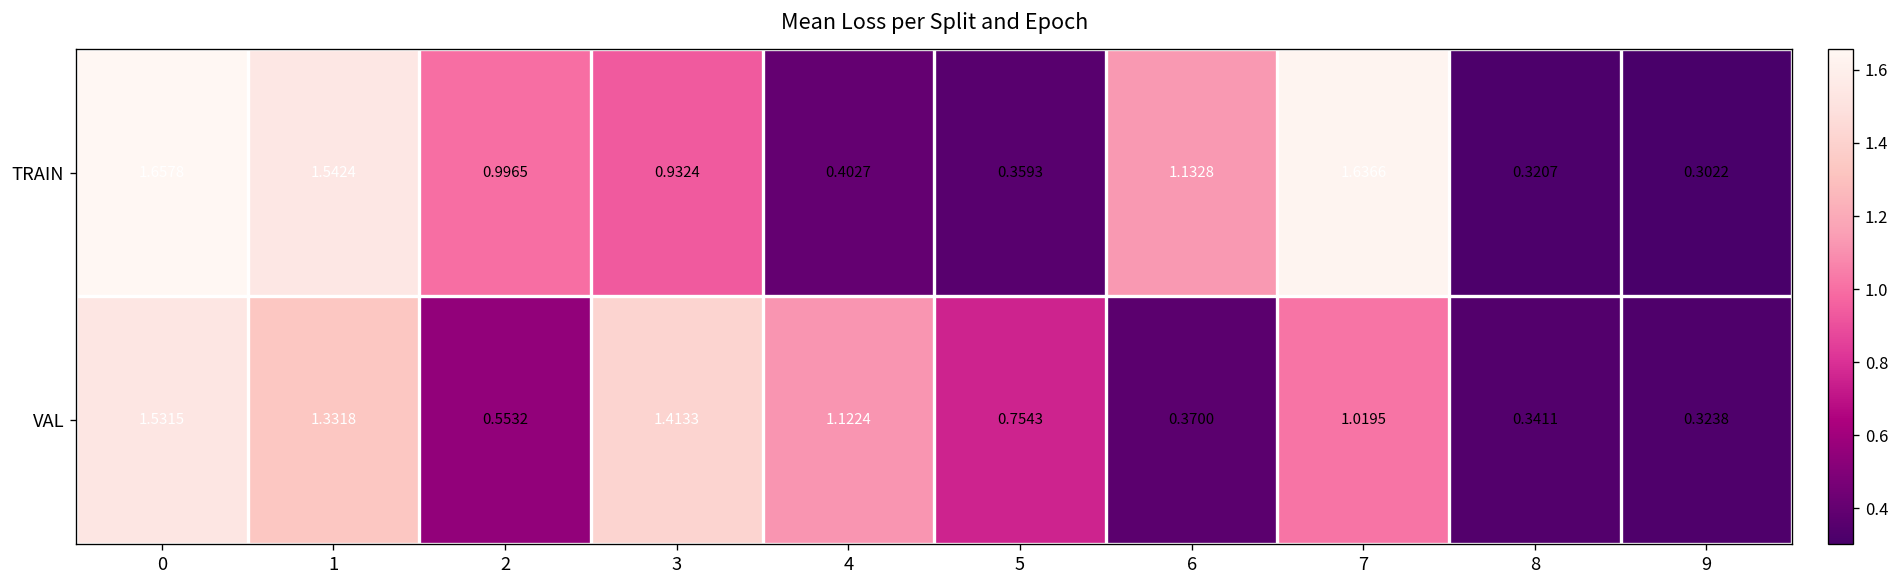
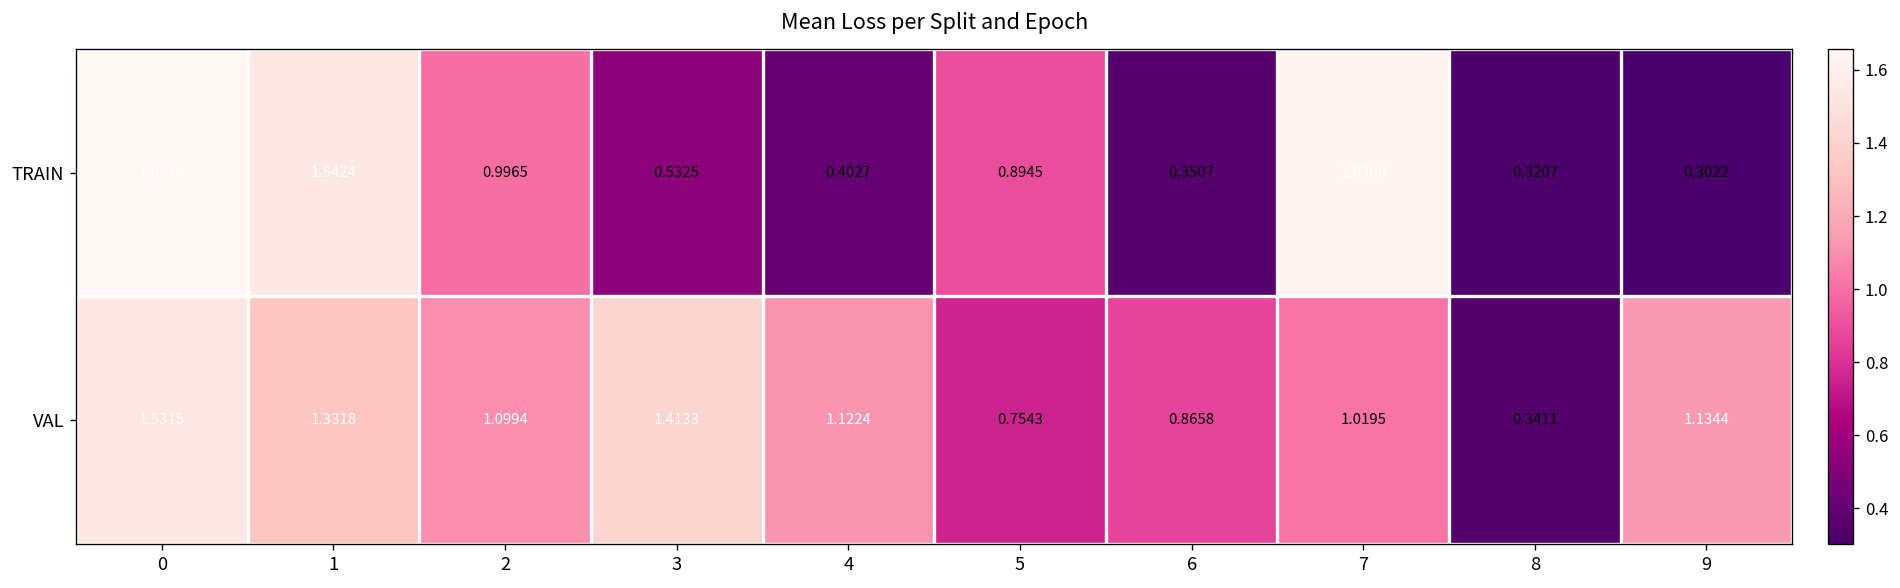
TRAIN, 3: 0.9324 -> 0.5325
TRAIN, 5: 0.3593 -> 0.8945
TRAIN, 6: 1.1328 -> 0.3507
VAL, 2: 0.5532 -> 1.0994
VAL, 6: 0.3700 -> 0.8658
VAL, 9: 0.3238 -> 1.1344
